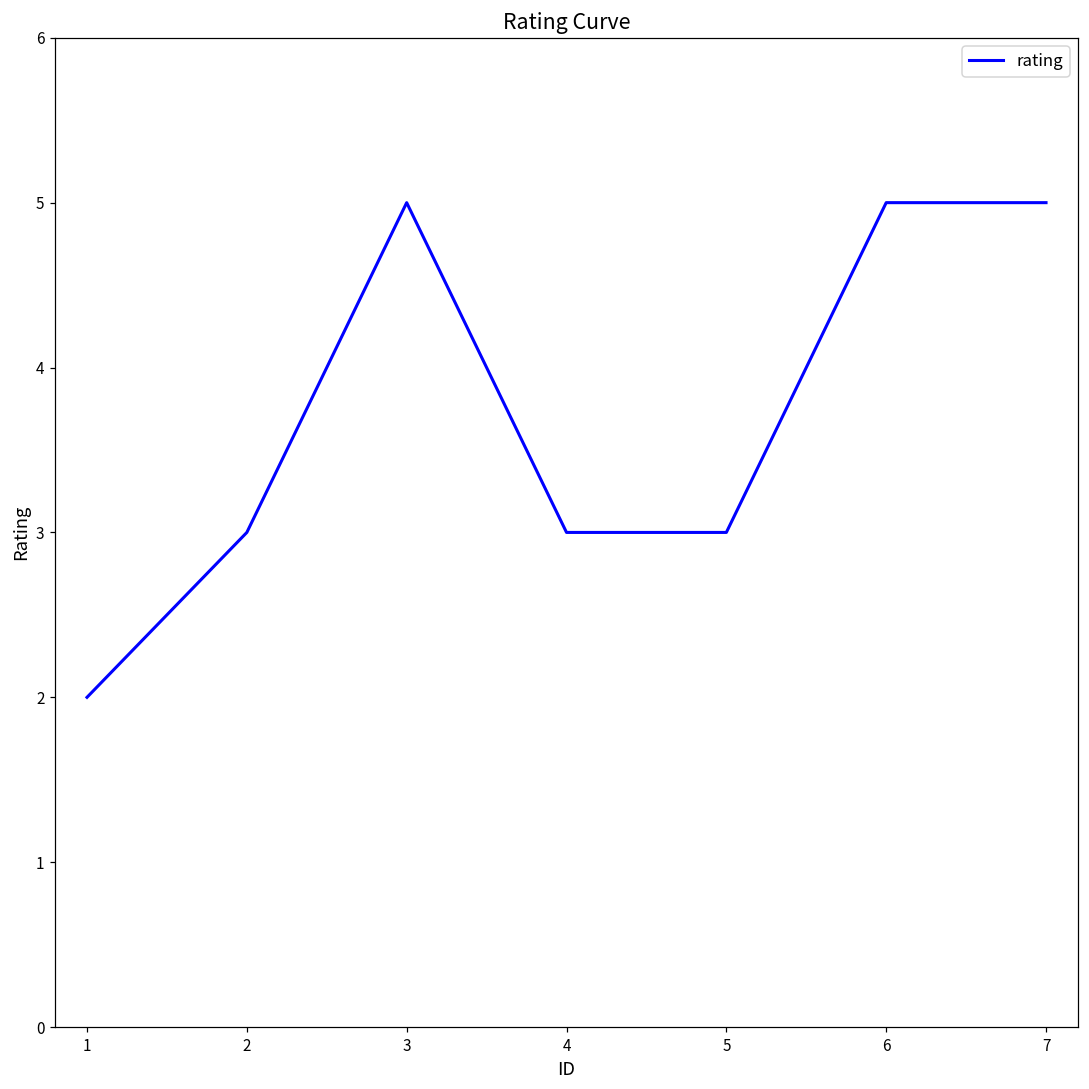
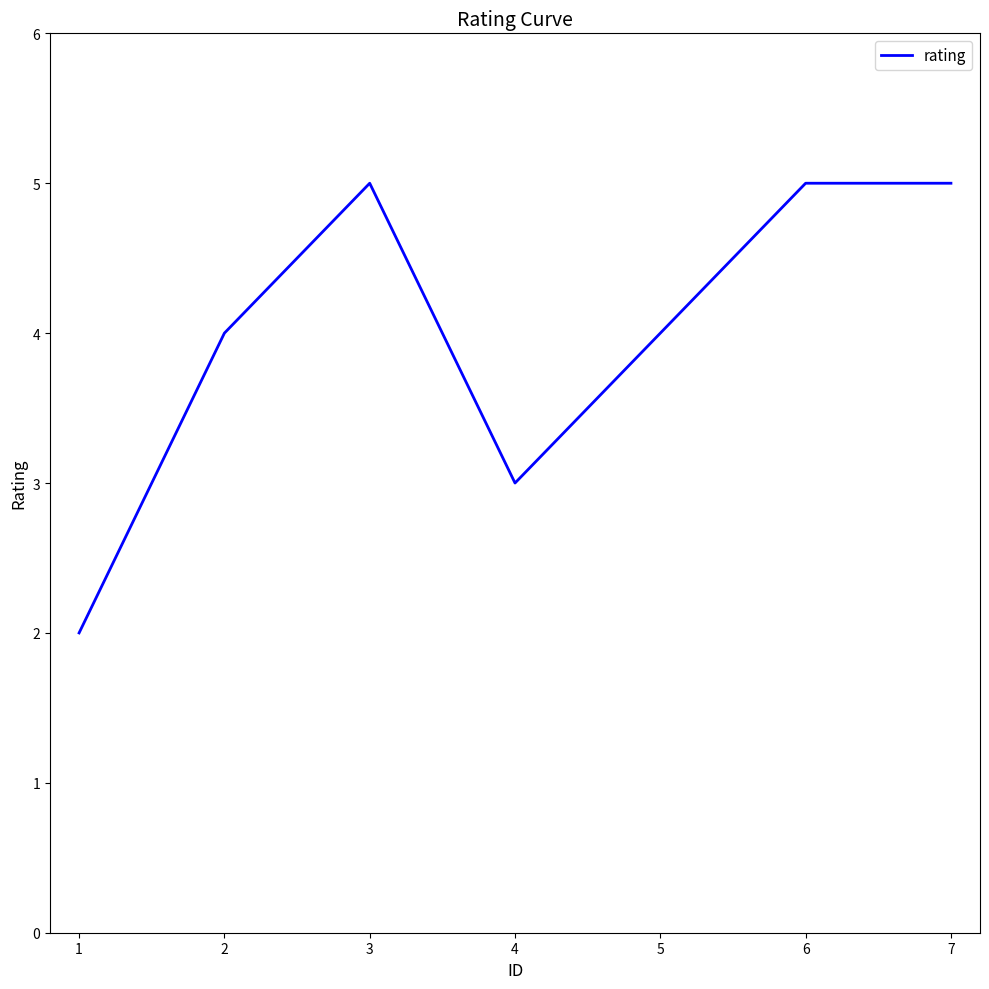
2: 3 -> 4
5: 3 -> 4
